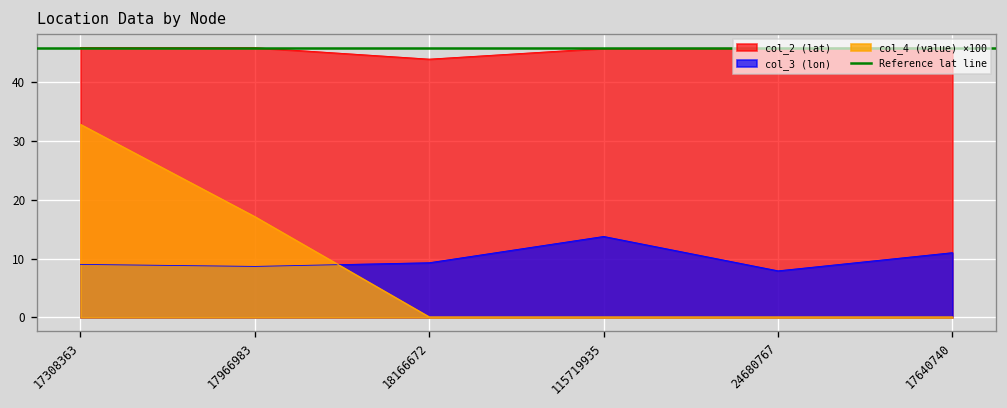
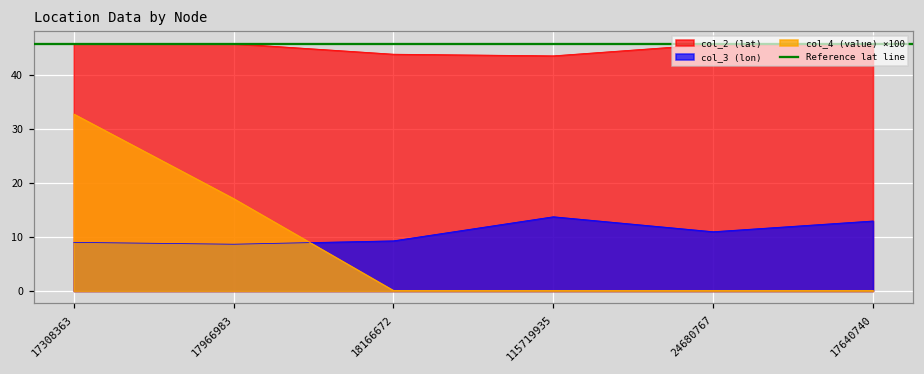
col_2 (lat), 115719935: 46 -> 44
col_3 (lon), 24680767: 8 -> 11
col_3 (lon), 17640740: 11 -> 13
